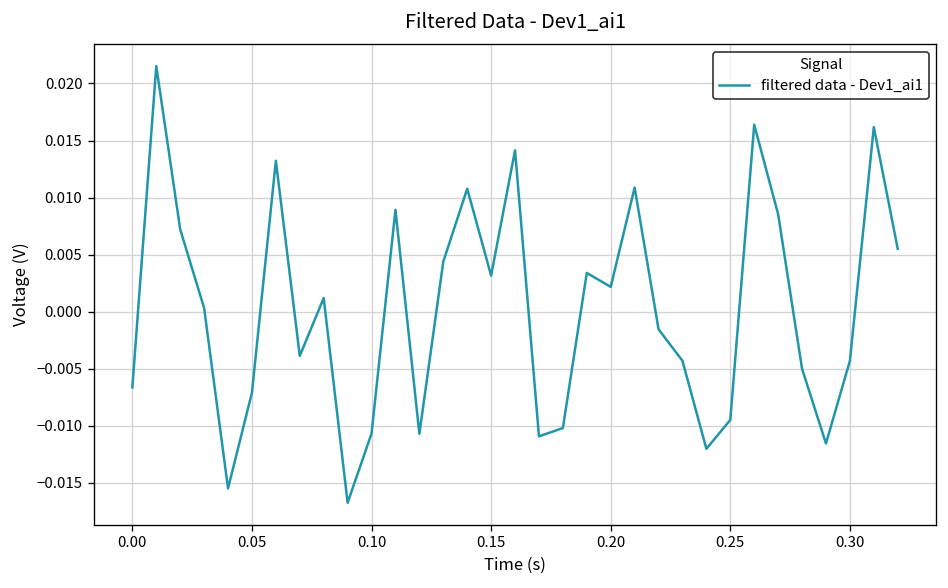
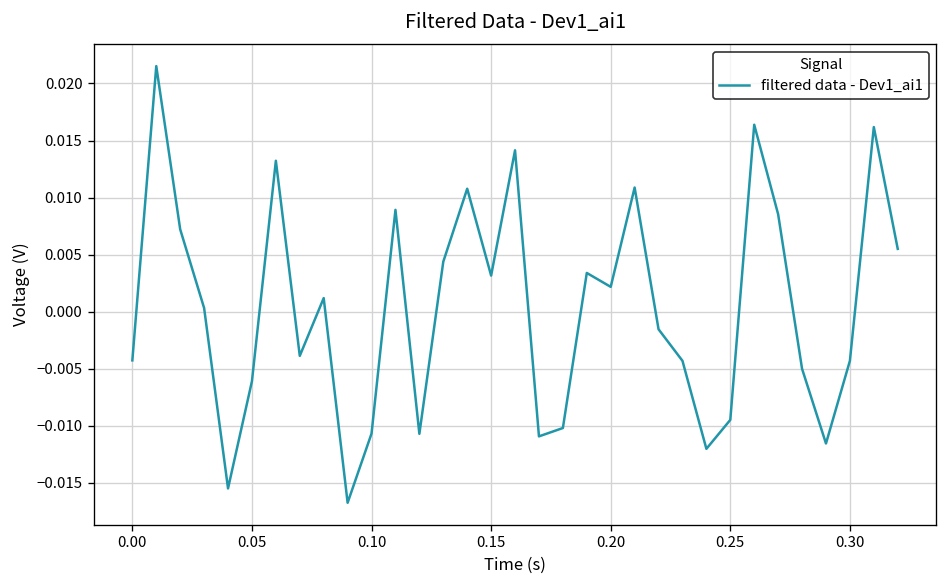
0.00: -0.007 -> -0.004
0.05: -0.007 -> -0.006
